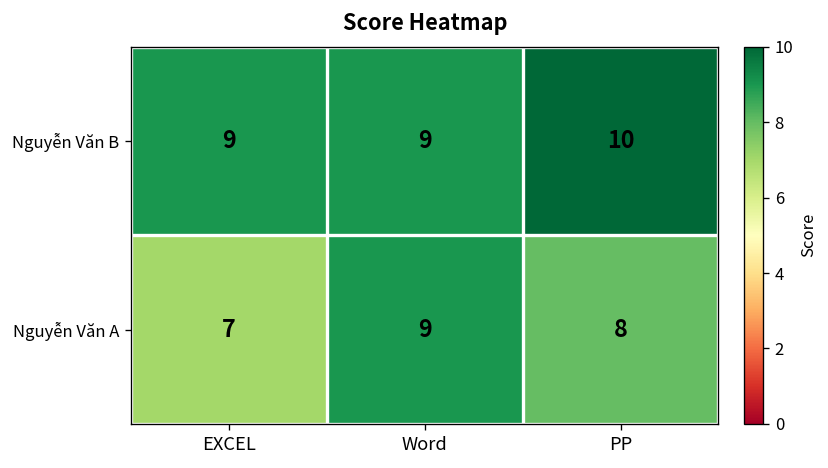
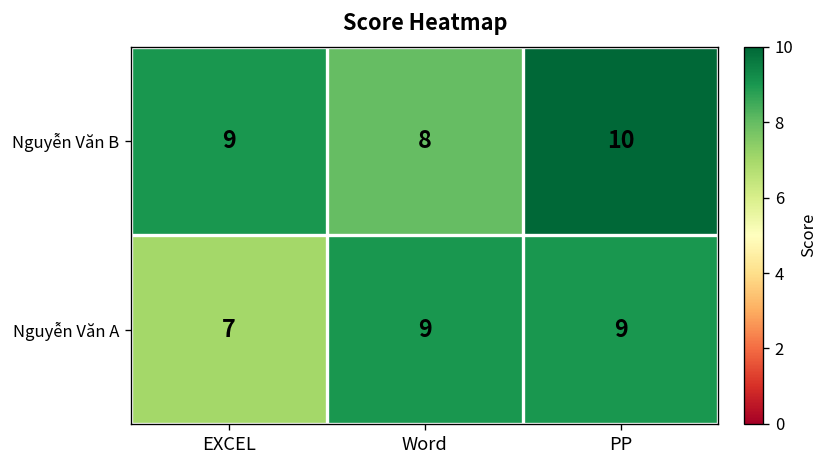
Nguyễn Văn B, Word: 9 -> 8
Nguyễn Văn A, PP: 8 -> 9
